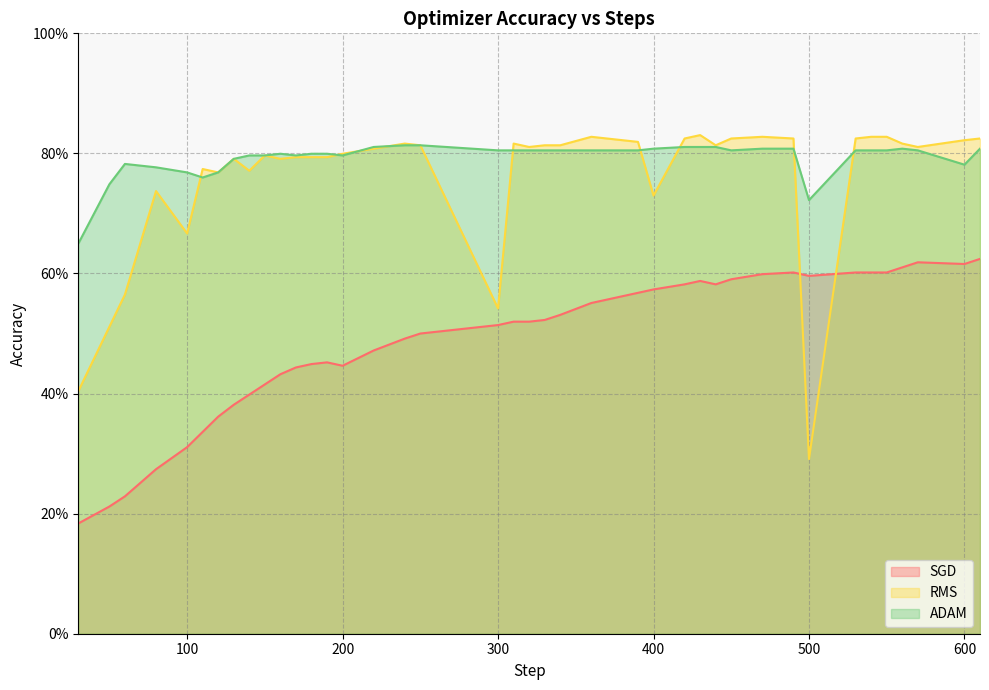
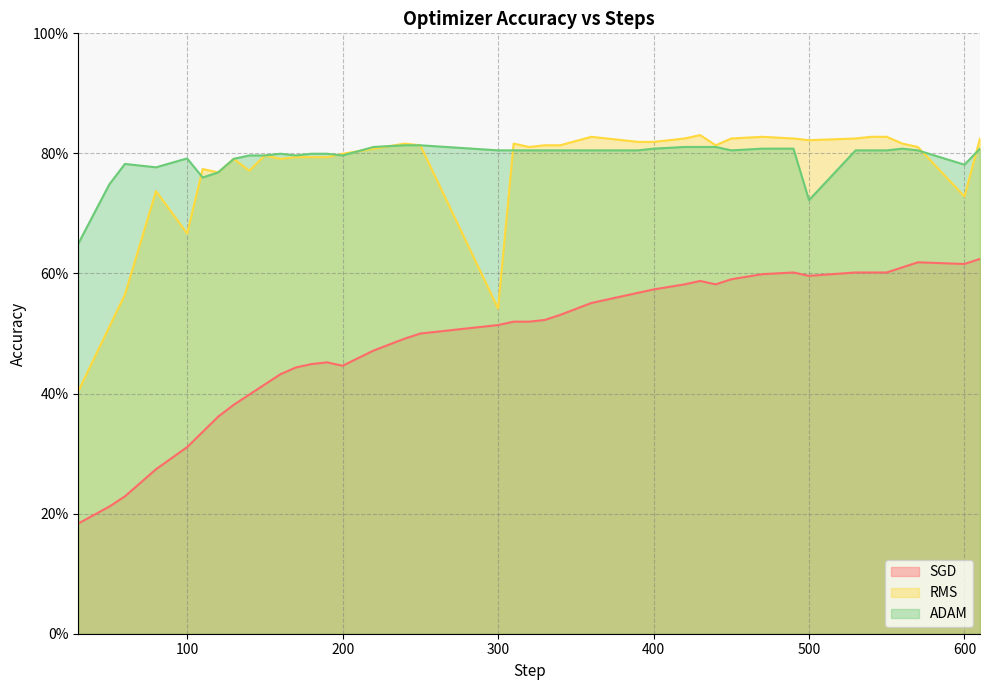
ADAM, 100: 77% -> 79%
RMS, 400: 73% -> 82%
RMS, 500: 29% -> 82%
RMS, 600: 82% -> 73%
